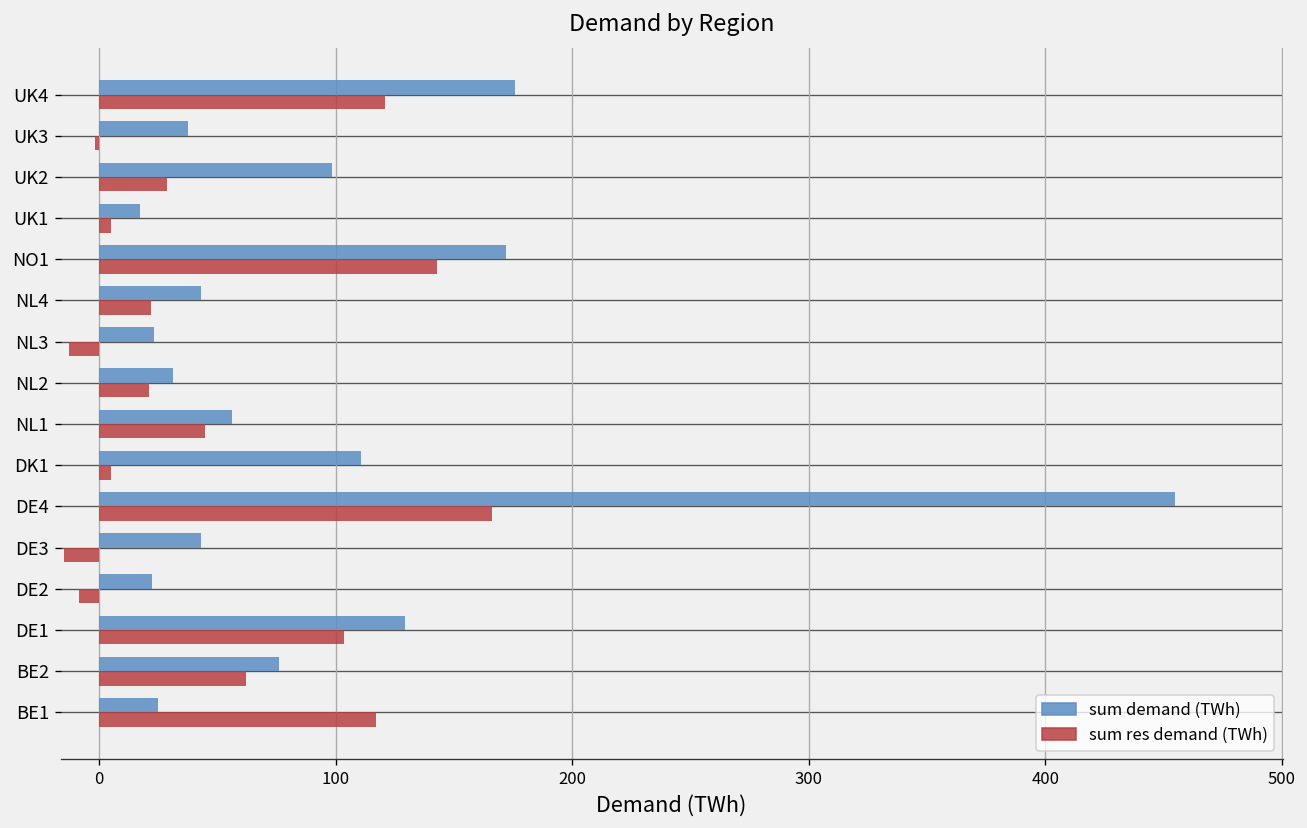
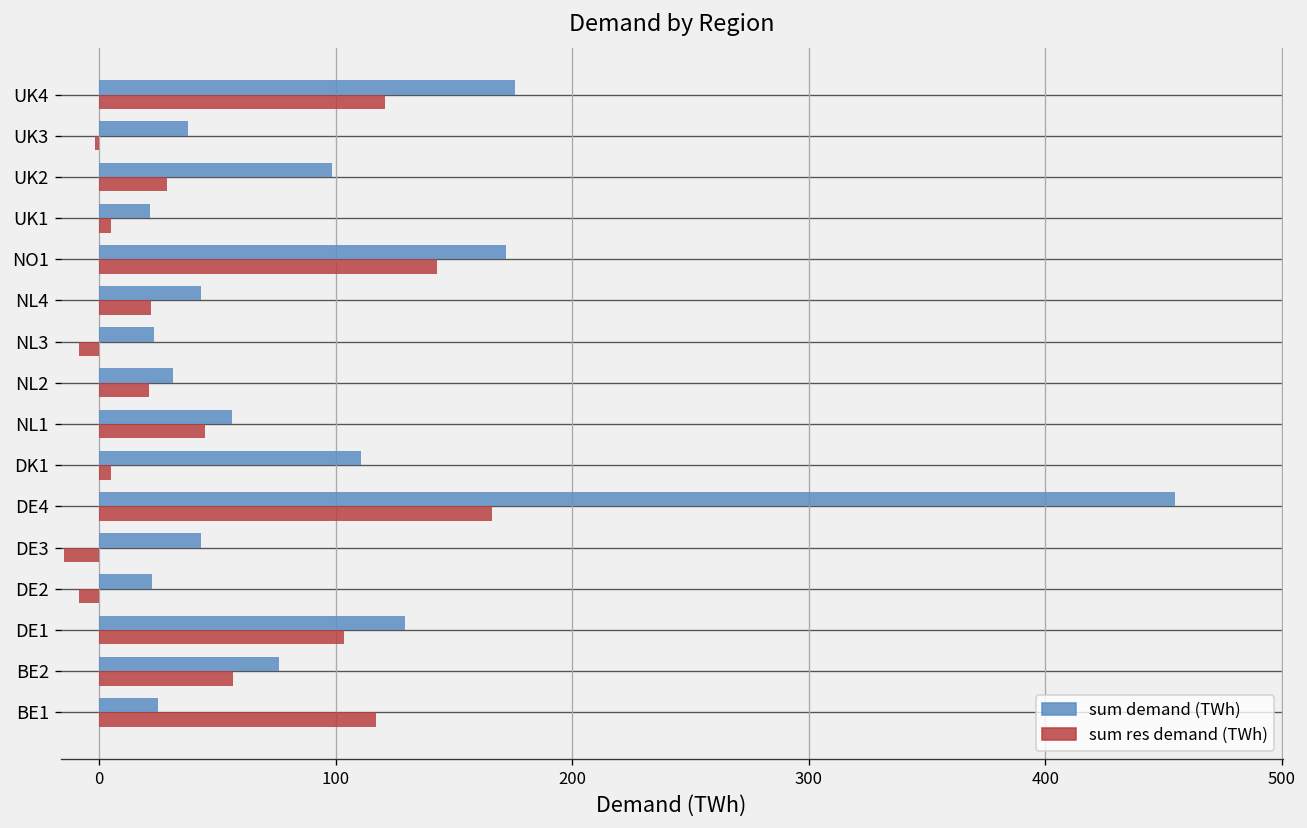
sum demand (TWh), UK1: 17 -> 21
sum res demand (TWh), NL3: -13 -> -9
sum res demand (TWh), BE2: 62 -> 56
